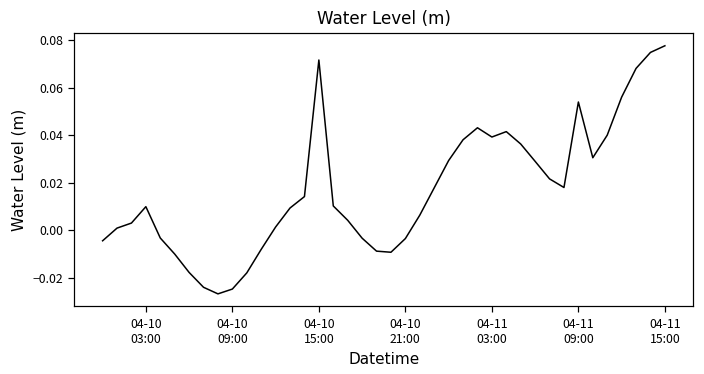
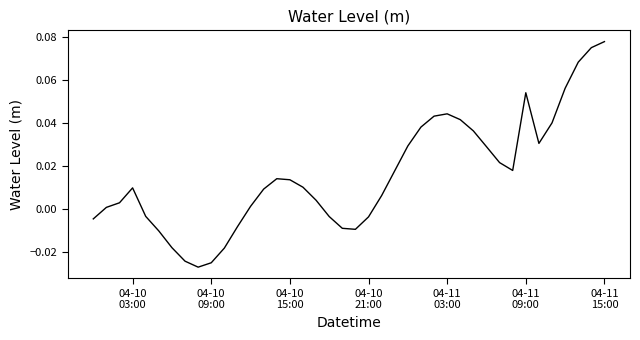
04-10 15:00: 0.072 -> 0.014
04-11 03:00: 0.039 -> 0.044
